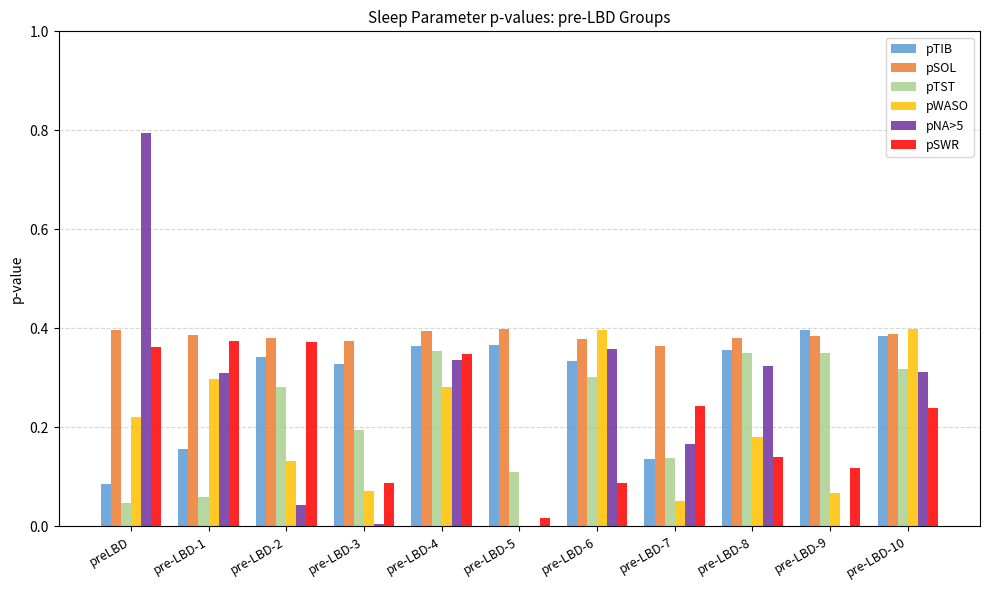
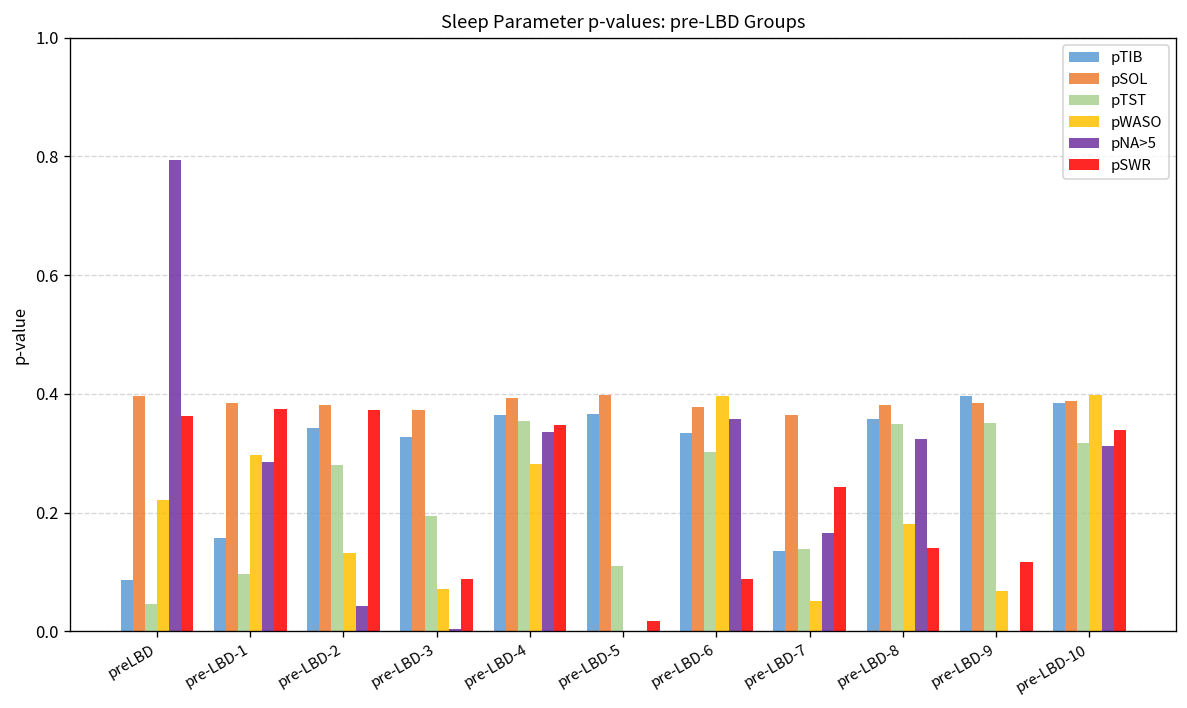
pTST, pre-LBD-1: 0.06 -> 0.10
pNA>5, pre-LBD-1: 0.31 -> 0.29
pSWR, pre-LBD-10: 0.24 -> 0.34
